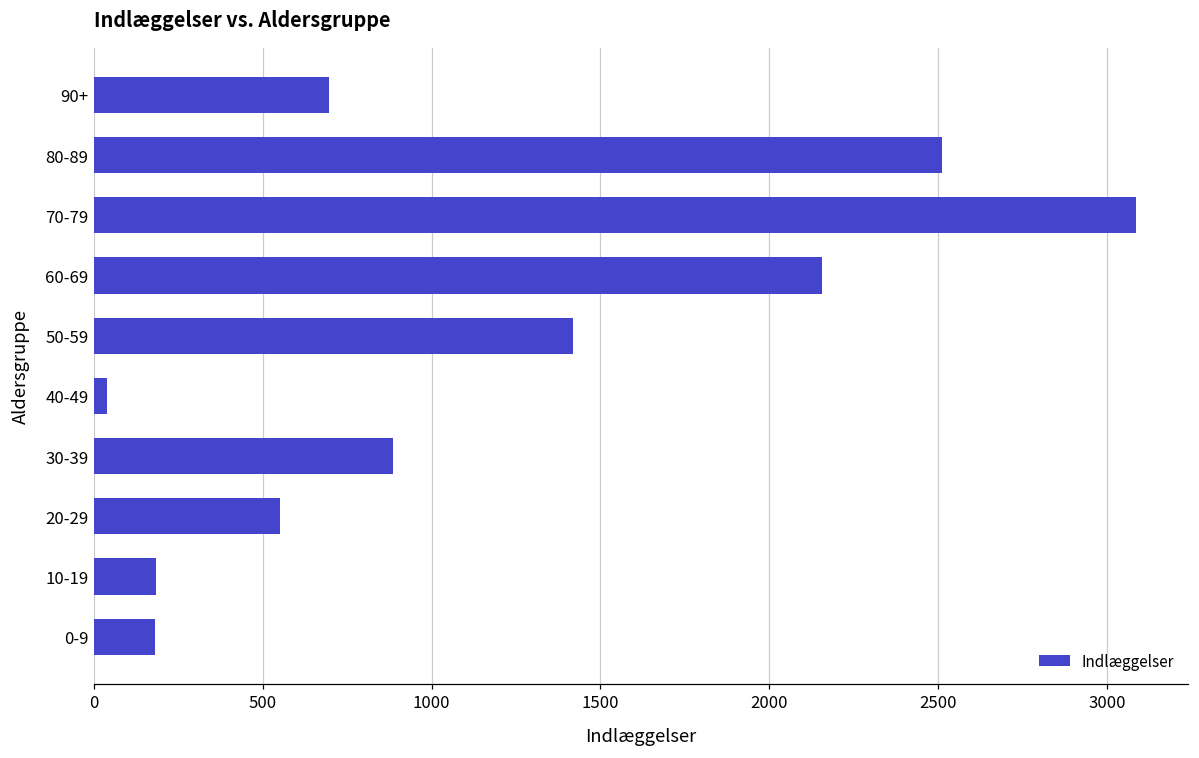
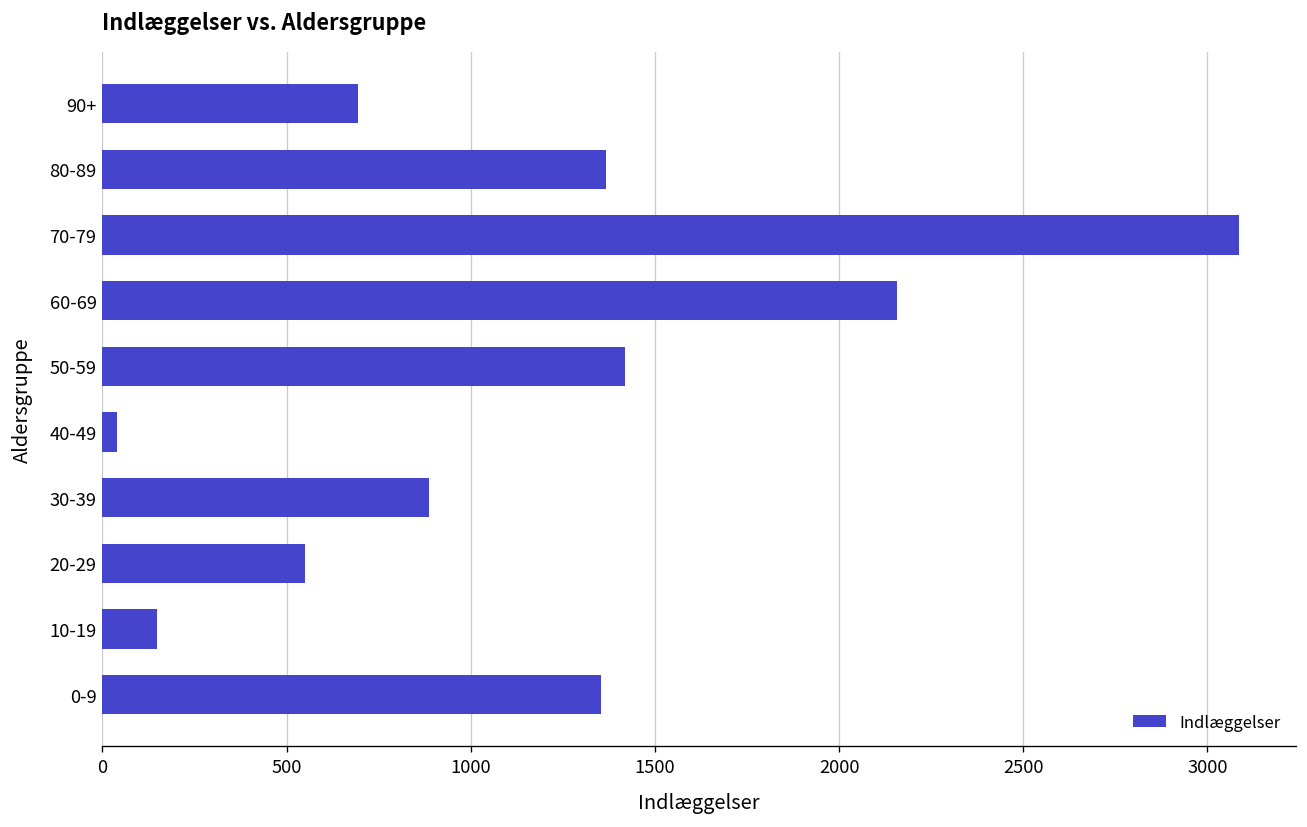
80-89: 2510 -> 1370
10-19: 180 -> 150
0-9: 180 -> 1350
